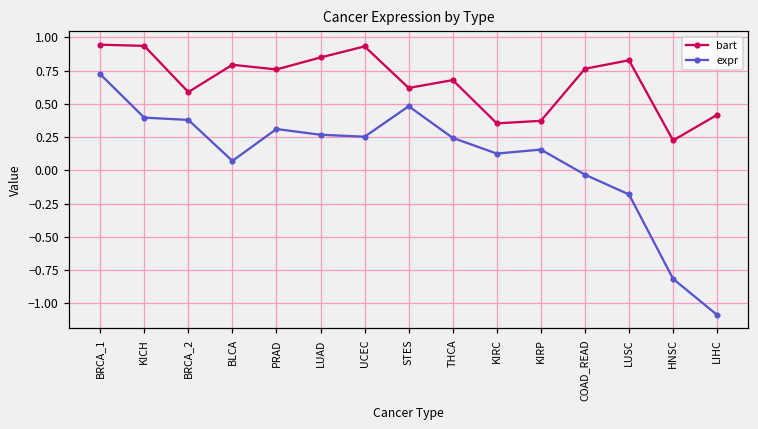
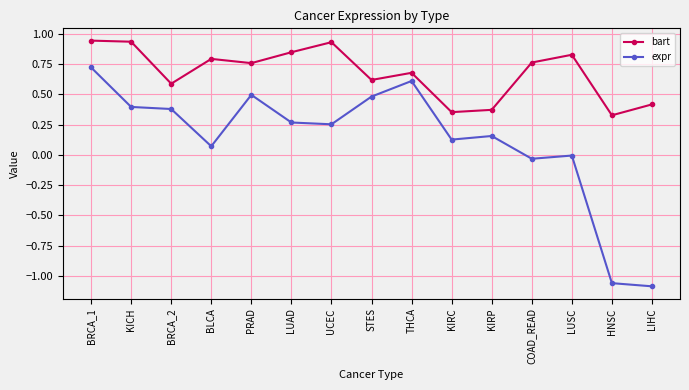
expr, PRAD: 0.31 -> 0.50
expr, THCA: 0.24 -> 0.61
expr, LUSC: -0.18 -> -0.01
bart, HNSC: 0.23 -> 0.33
expr, HNSC: -0.81 -> -1.06
